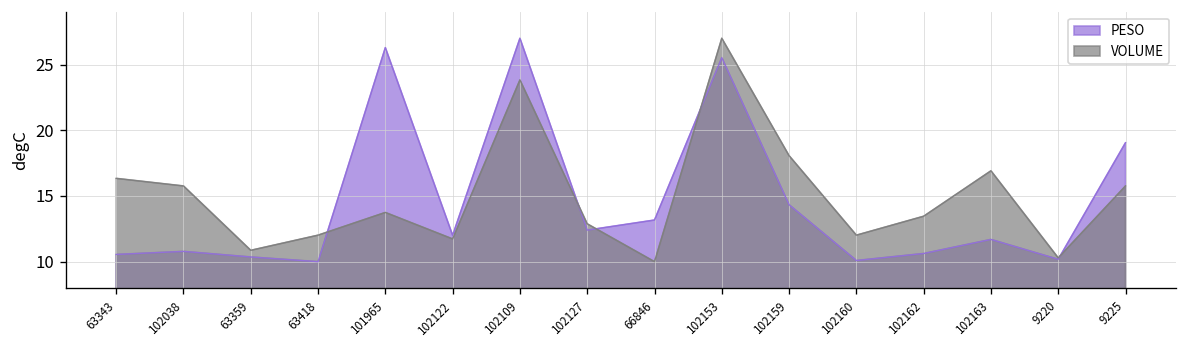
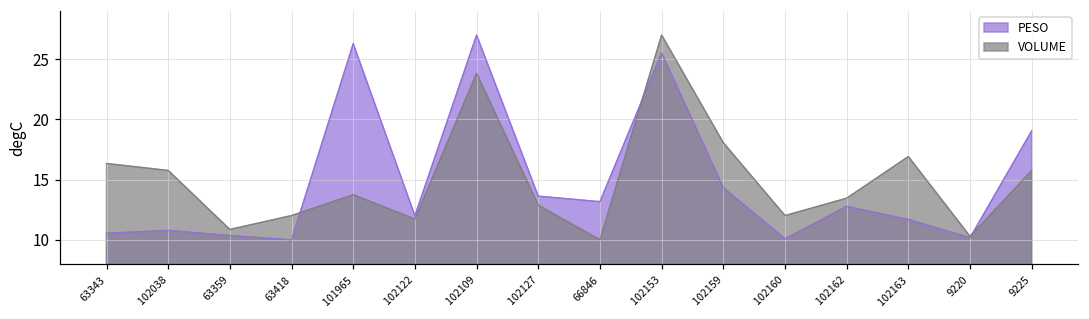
PESO, 102127: 12.4 -> 13.6
PESO, 102162: 10.6 -> 12.8
